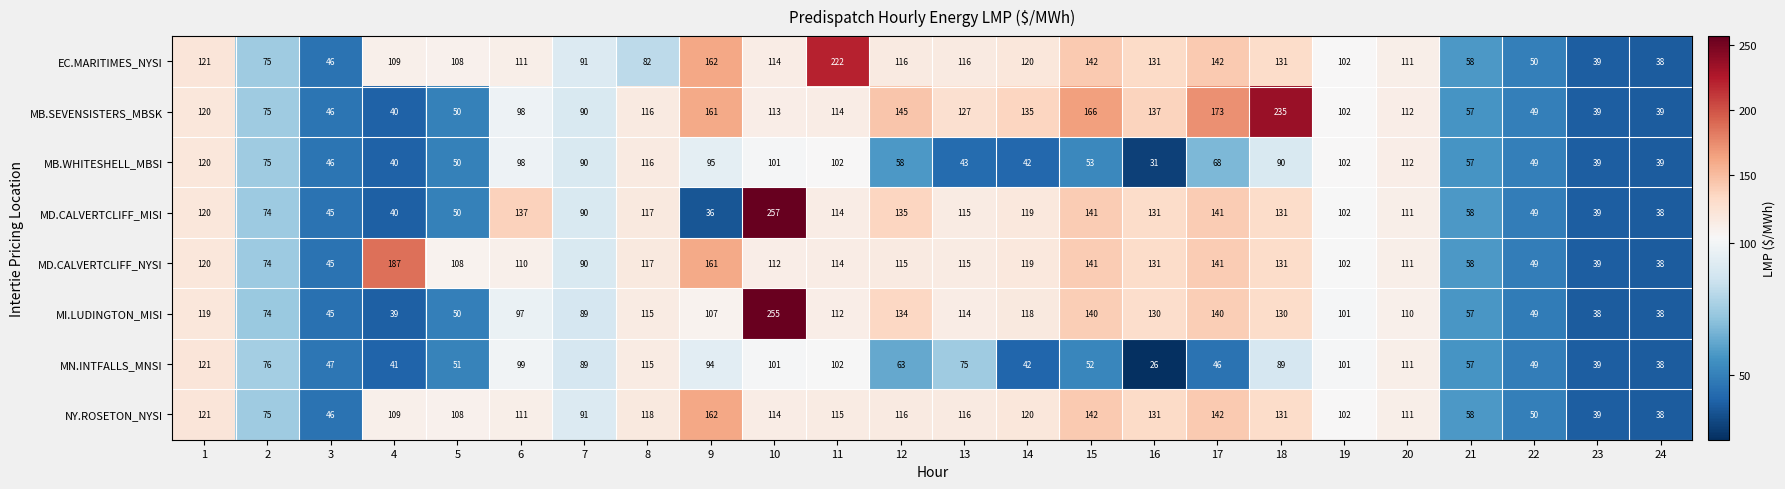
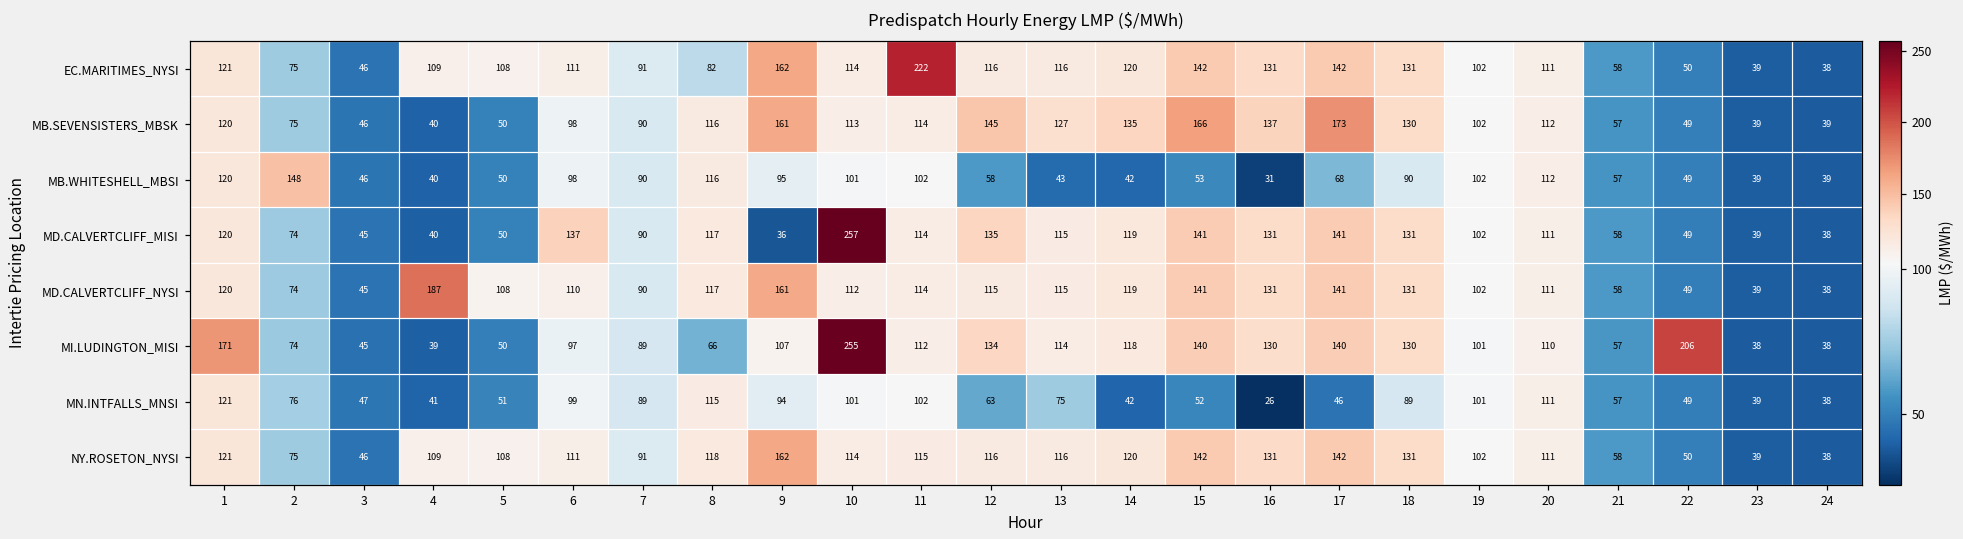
MB.SEVENSISTERS_MBSK, 18: 235 -> 130
MB.WHITESHELL_MBSI, 2: 75 -> 148
MI.LUDINGTON_MISI, 1: 119 -> 171
MI.LUDINGTON_MISI, 8: 115 -> 66
MI.LUDINGTON_MISI, 22: 49 -> 206
